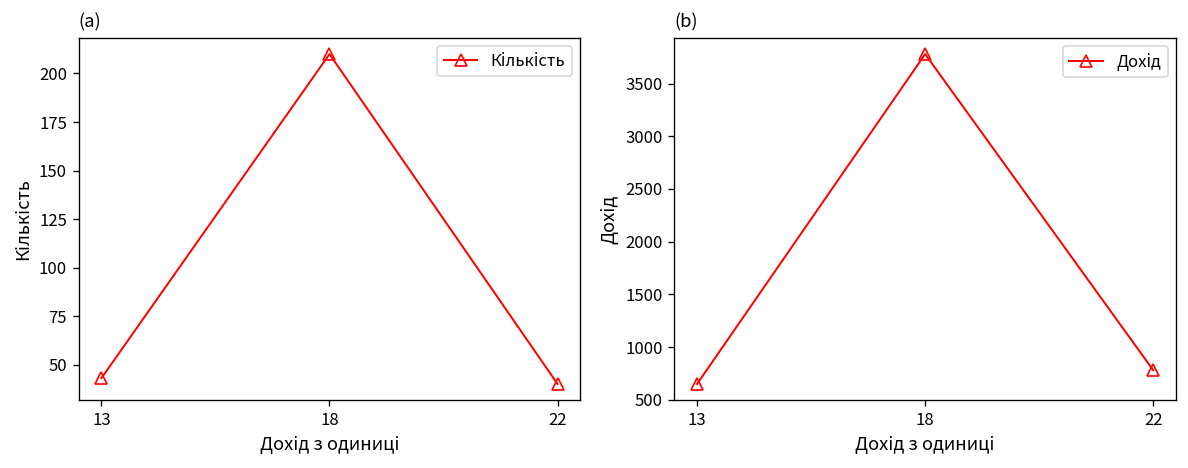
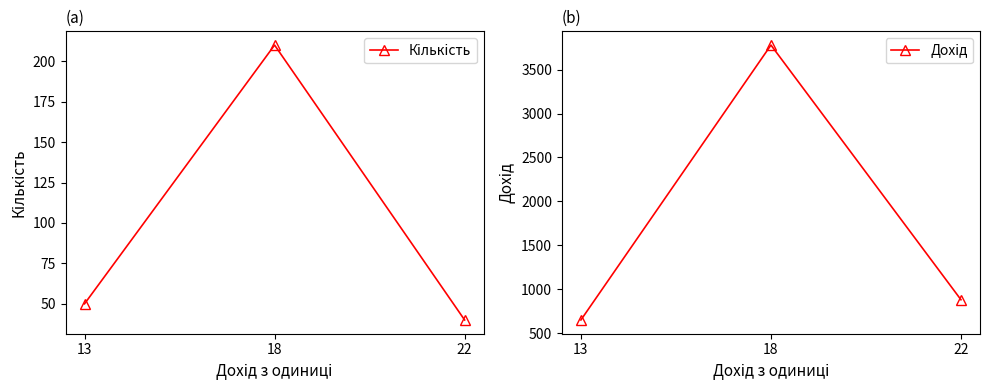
(a), 13: 43 -> 50
(b), 22: 800 -> 900
